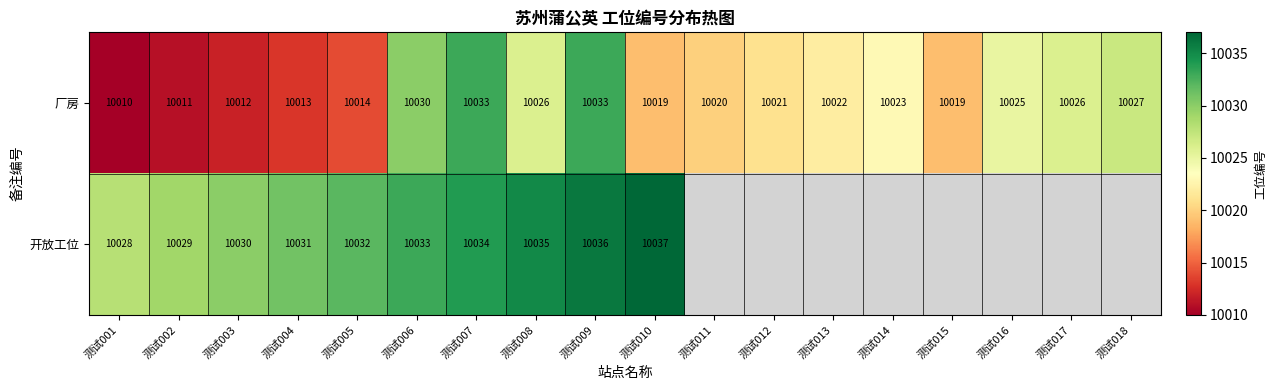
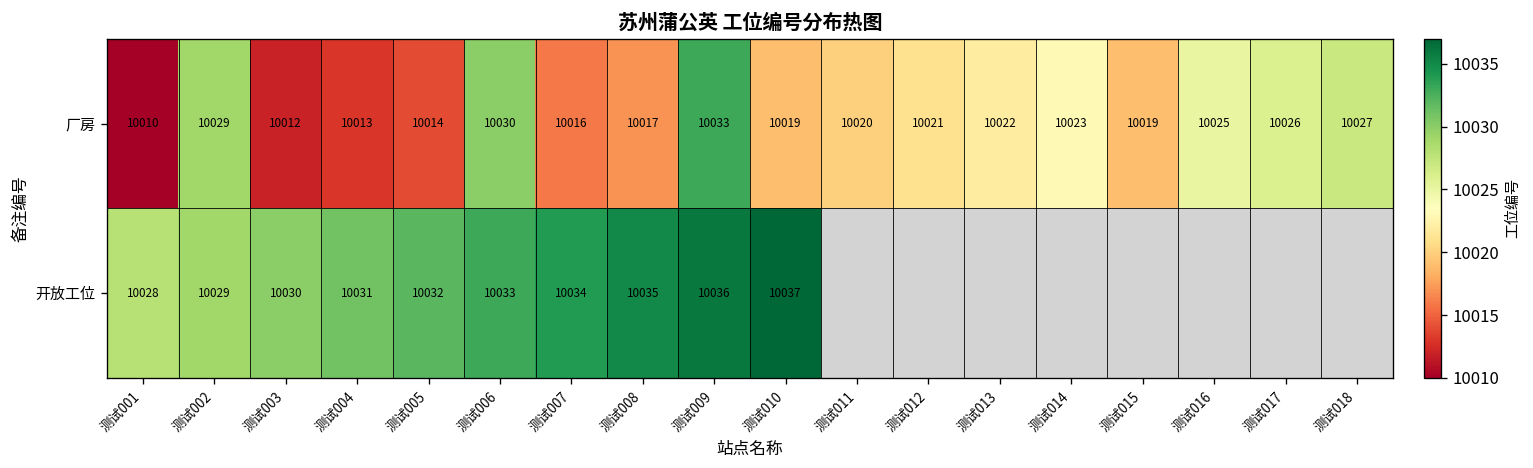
厂房, 测试002: 10011 -> 10029
厂房, 测试007: 10033 -> 10016
厂房, 测试008: 10026 -> 10017
